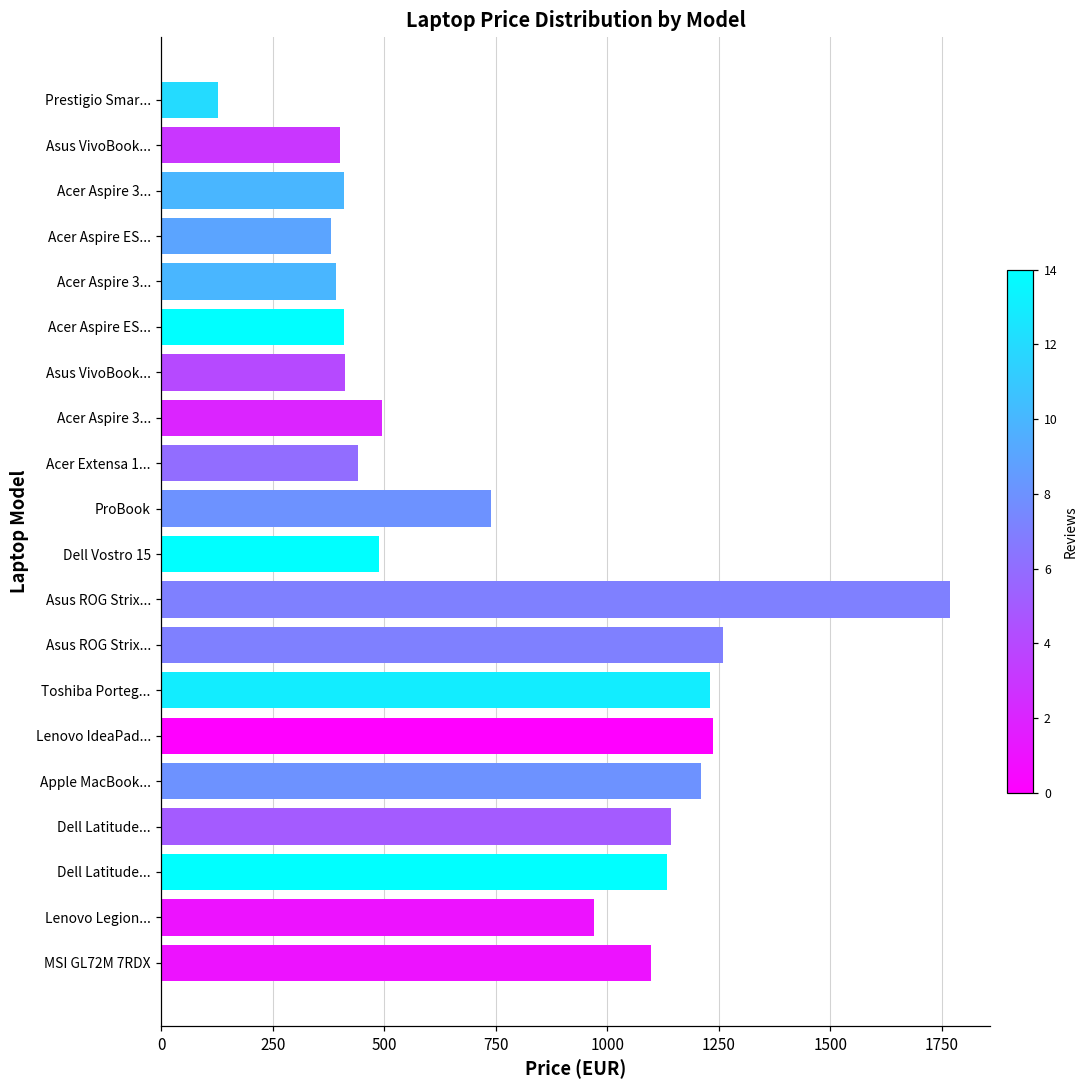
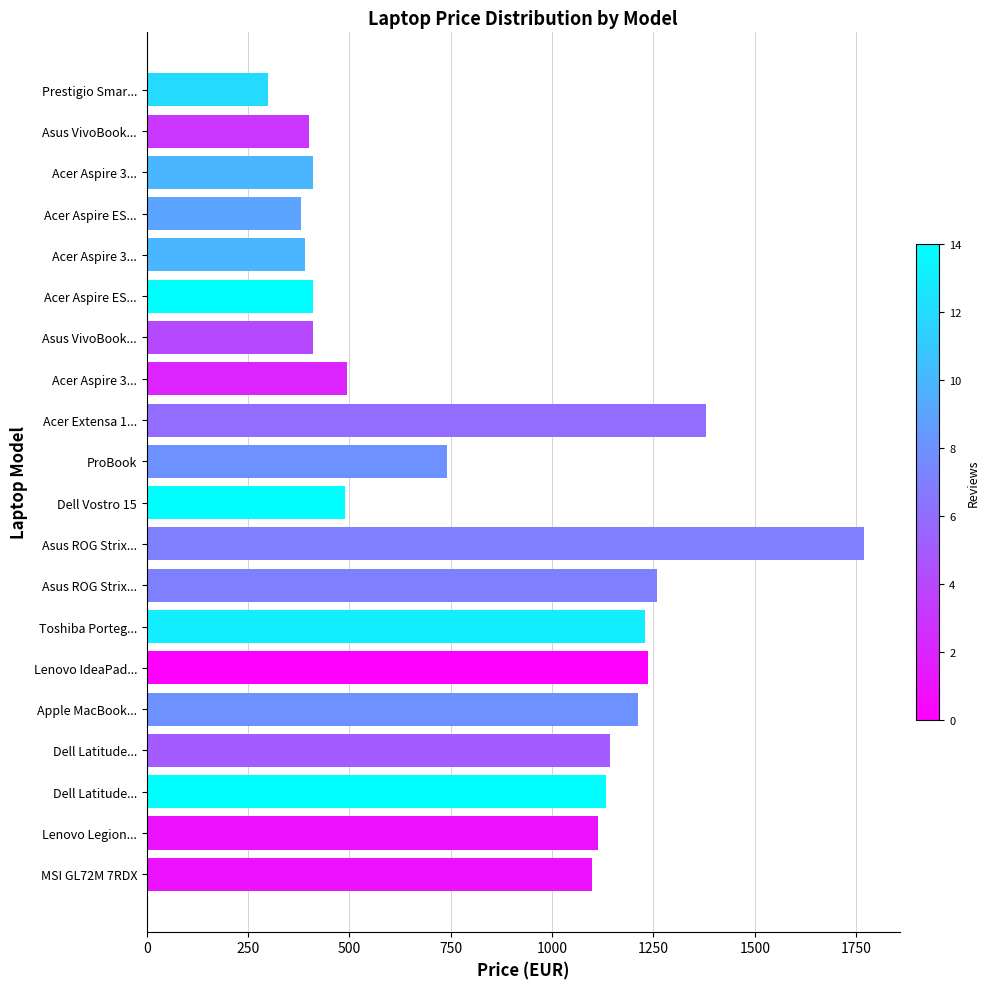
Prestigio Smar...: 130 -> 300
Acer Extensa 1...: 440 -> 1380
Lenovo Legion...: 970 -> 1110
